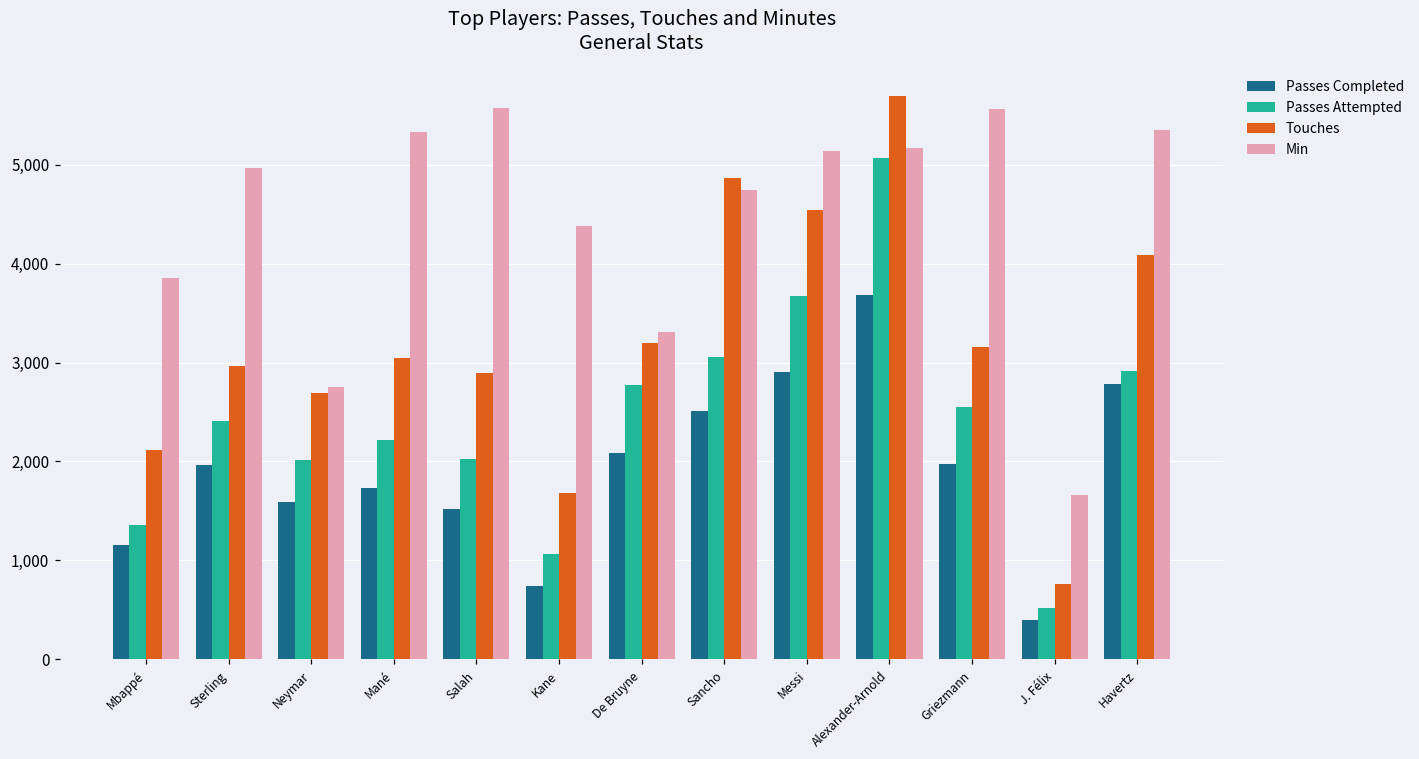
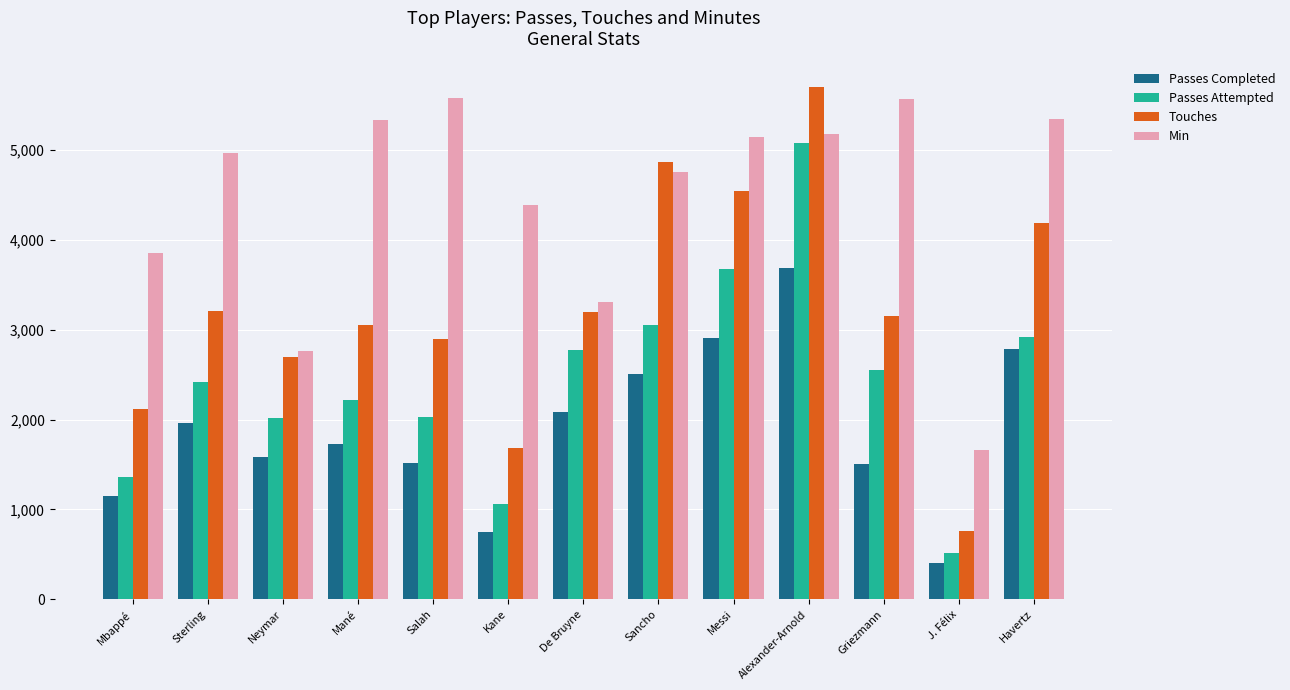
Touches, Sterling: 3,000 -> 3,200
Passes Completed, Griezmann: 2,000 -> 1,500
Touches, Havertz: 4,100 -> 4,200
